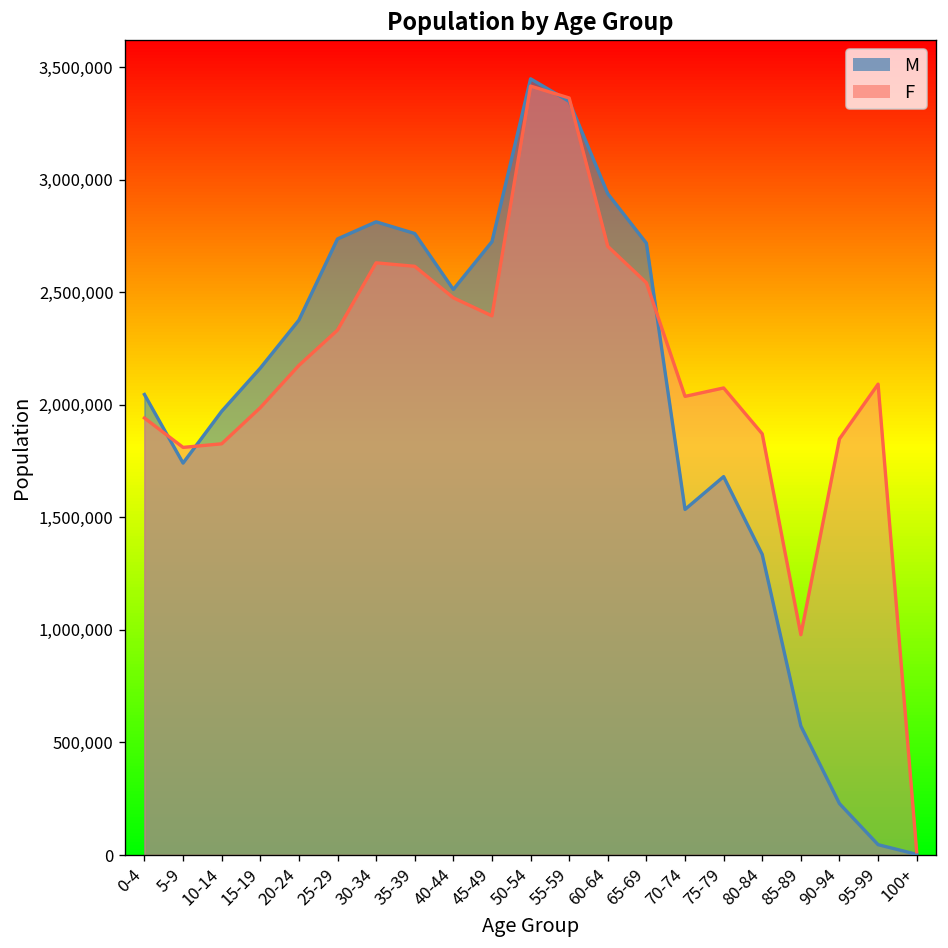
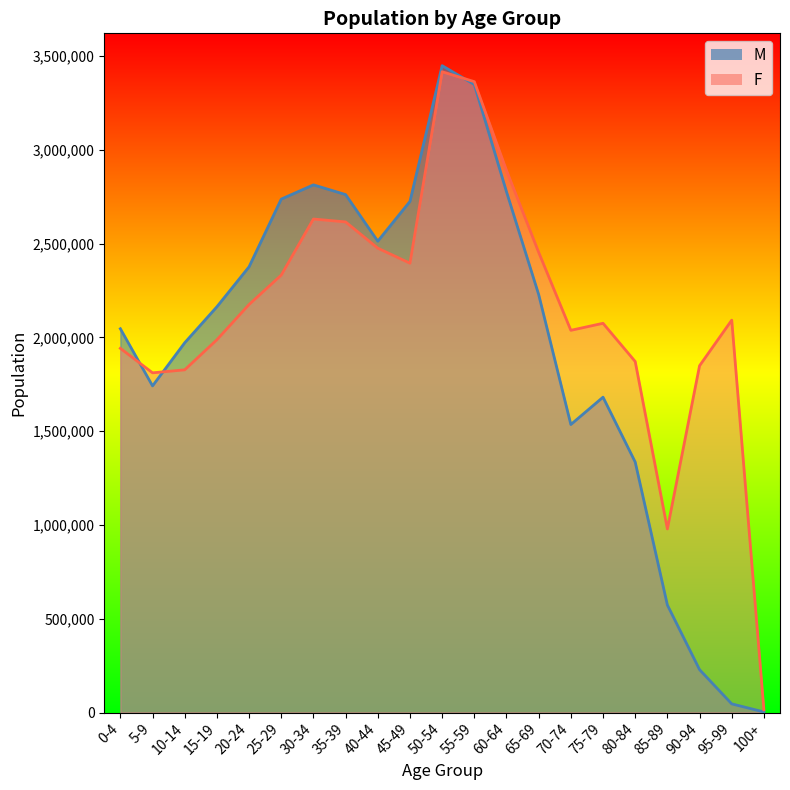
M, 60-64: 2,940,000 -> 2,780,000
F, 60-64: 2,700,000 -> 2,890,000
M, 65-69: 2,720,000 -> 2,230,000
F, 65-69: 2,540,000 -> 2,450,000
